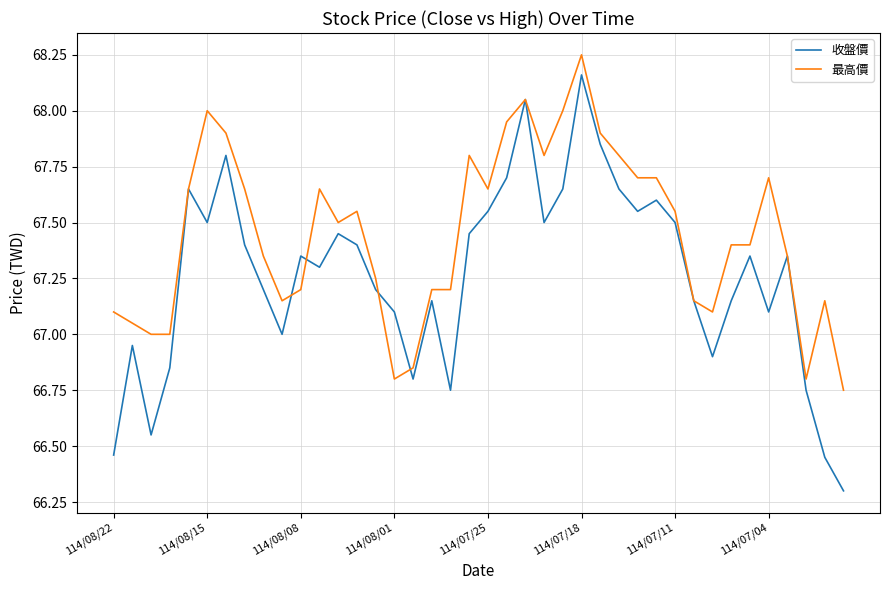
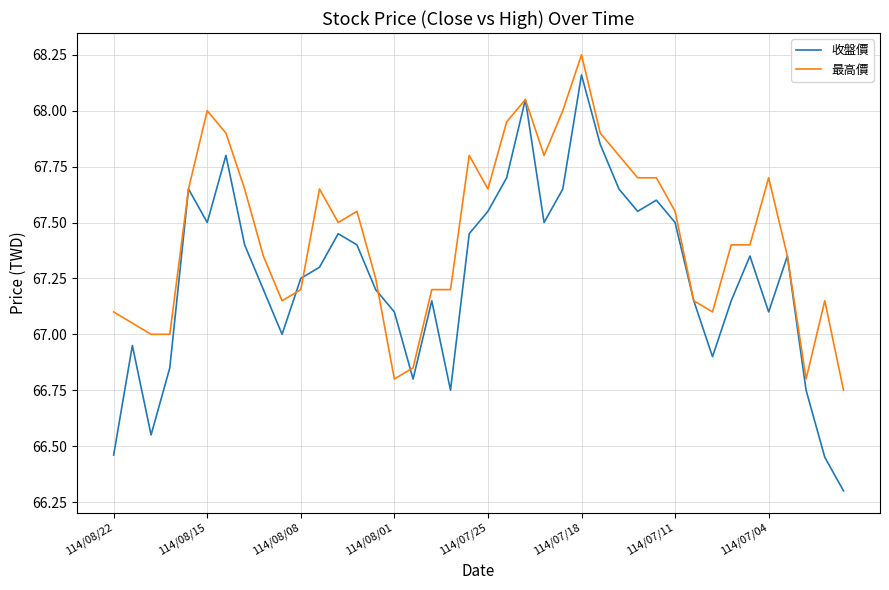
收盤價, 114/08/08: 67.35 -> 67.25
